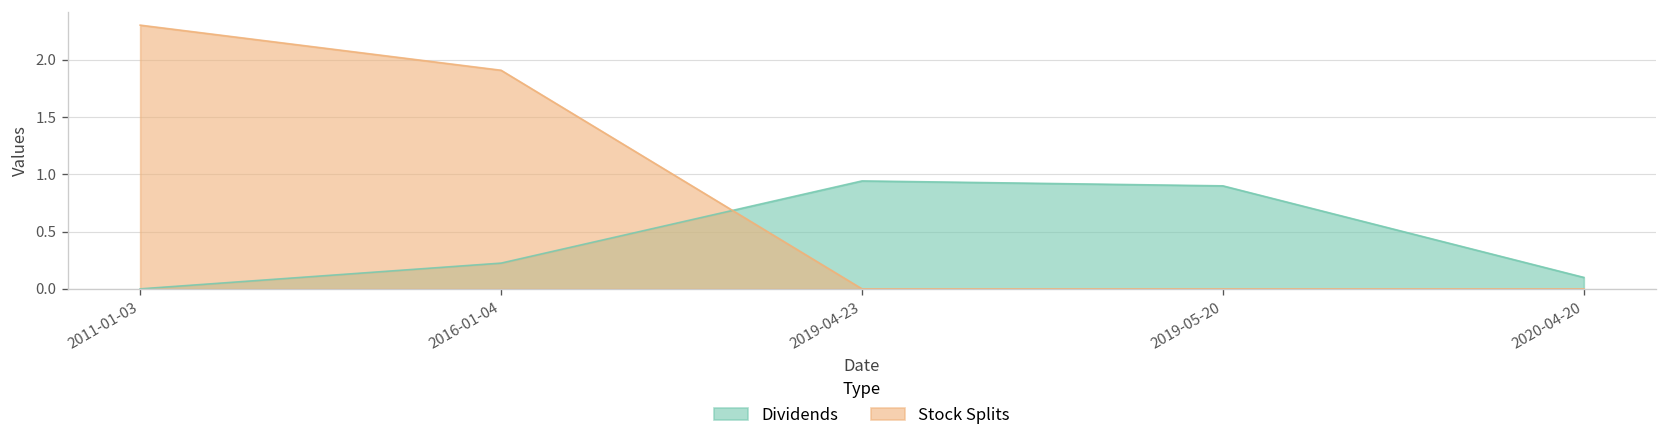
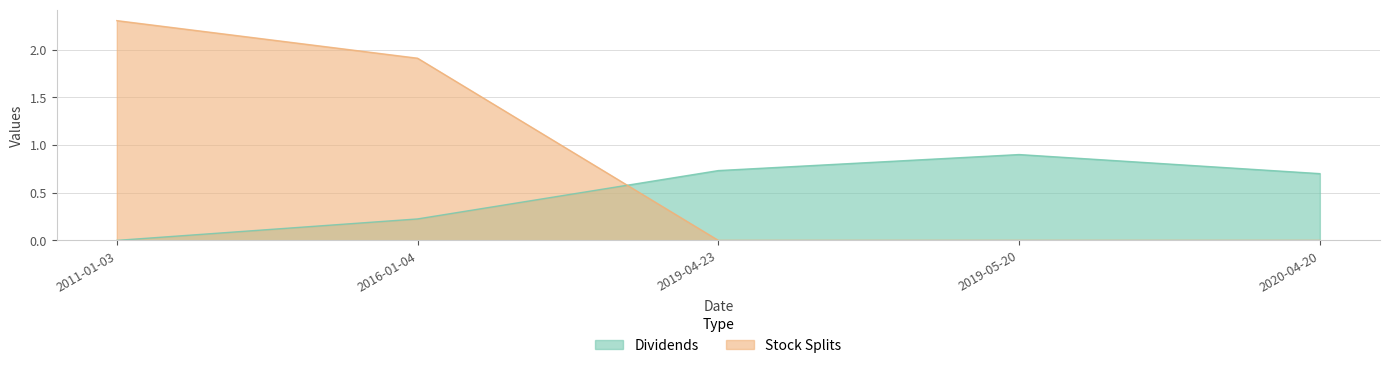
Dividends, 2019-04-23: 0.9 -> 0.7
Dividends, 2020-04-20: 0.1 -> 0.7
